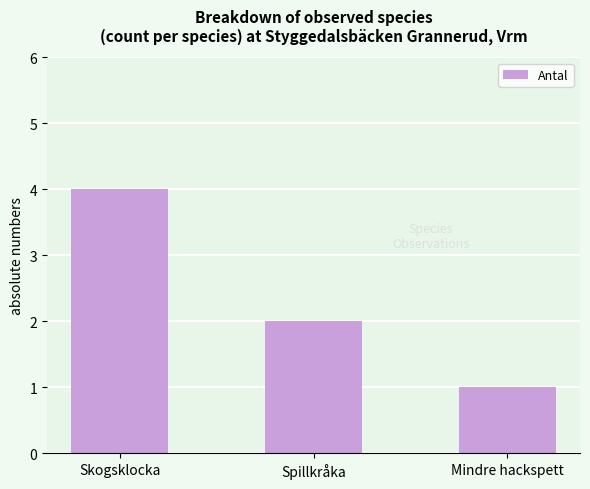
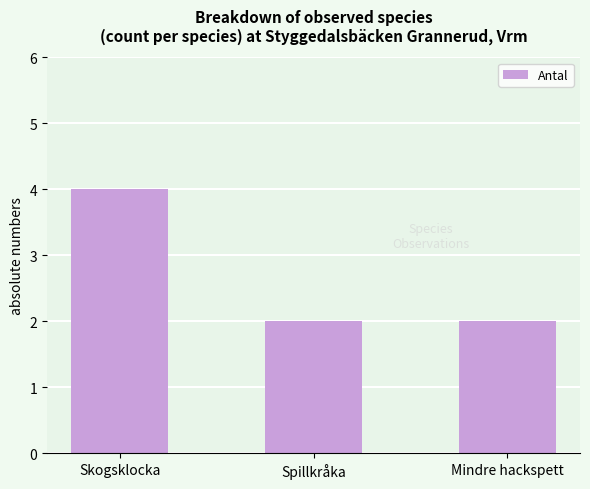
Mindre hackspett: 1 -> 2
